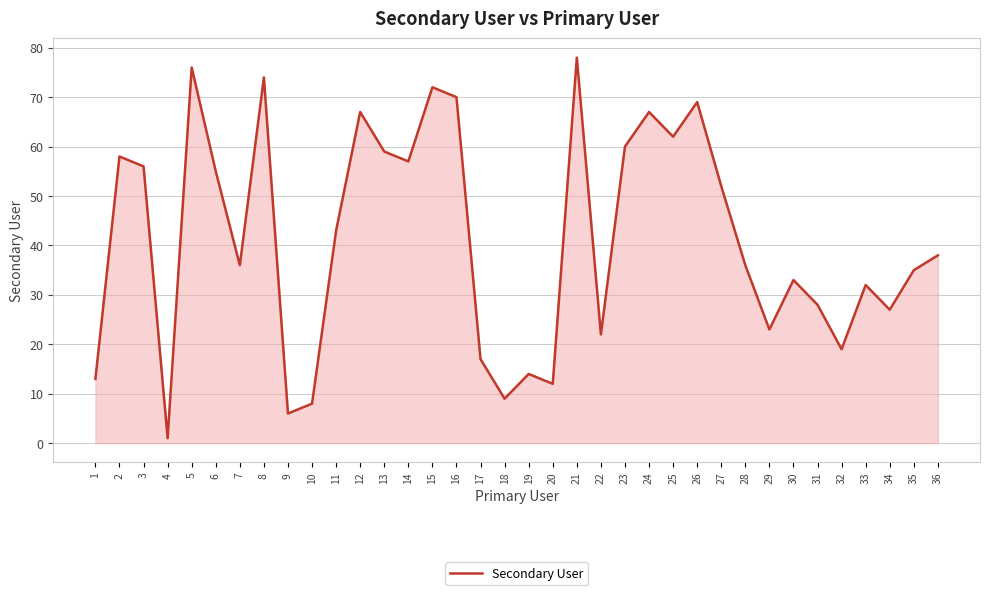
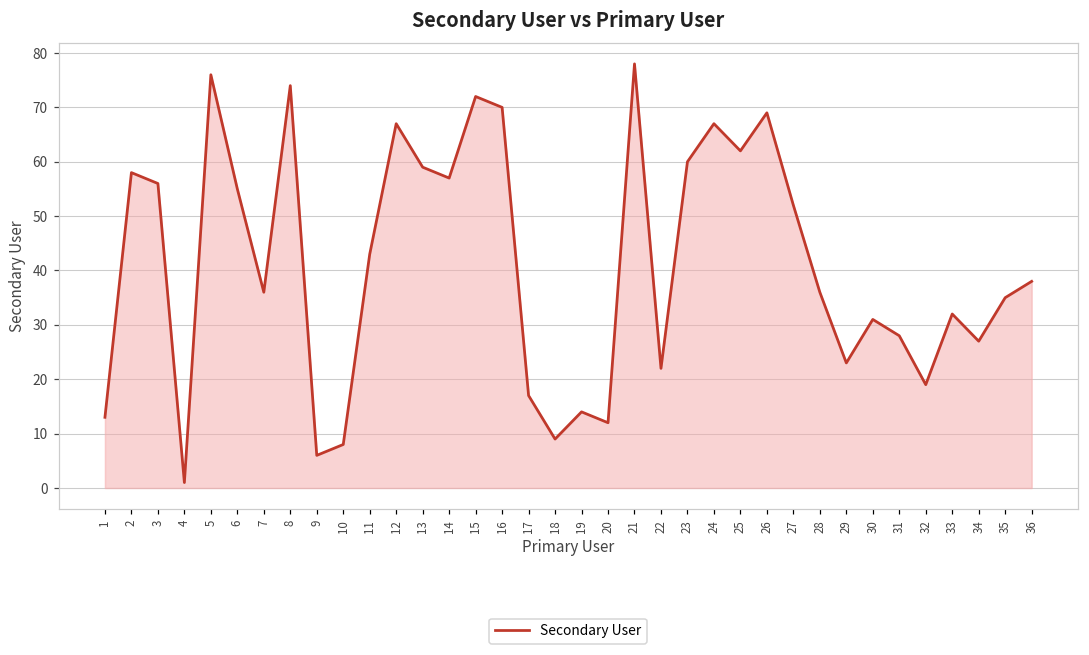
30: 33 -> 31
